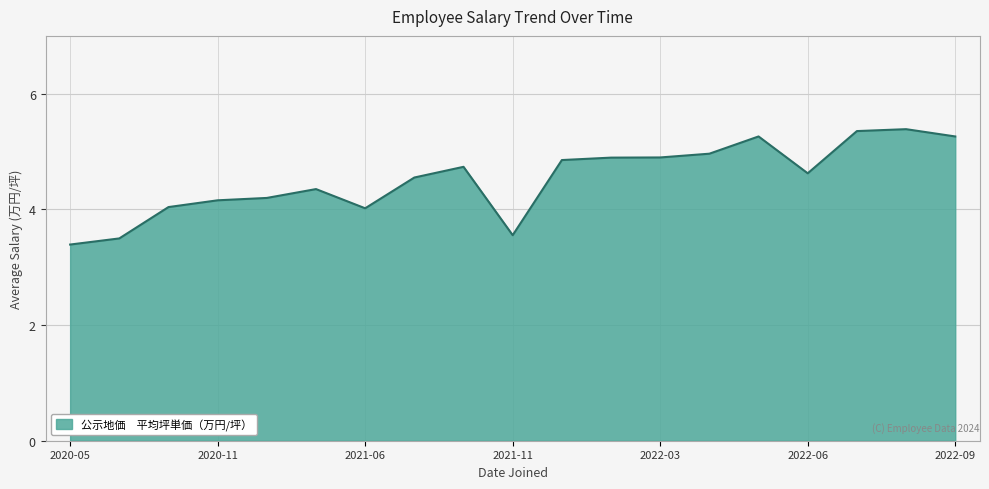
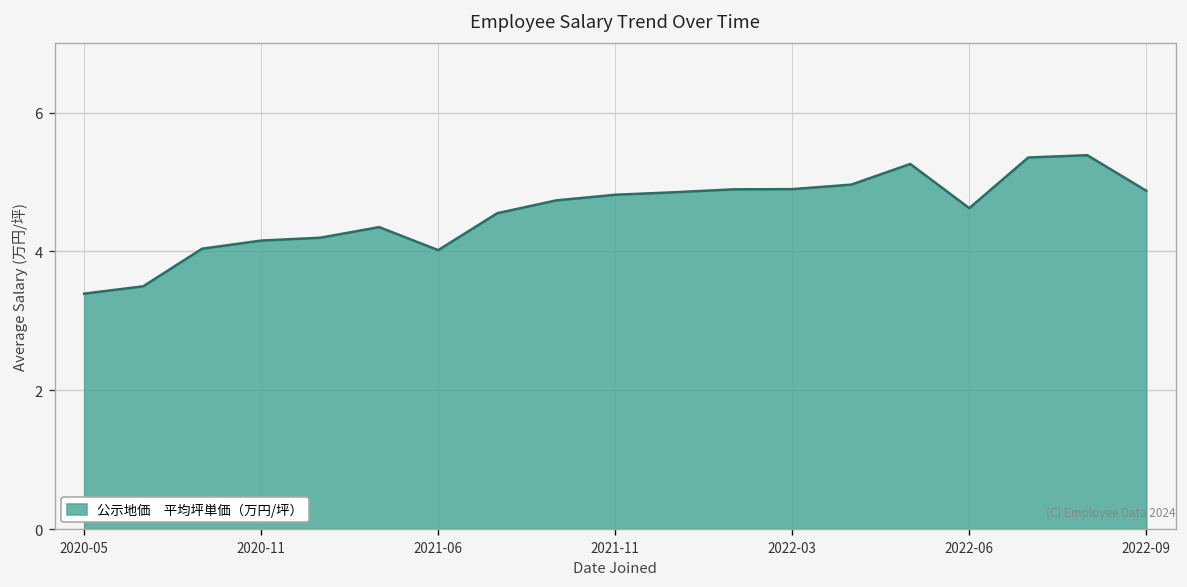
2021-11: 3.6 -> 4.8
2022-09: 5.3 -> 4.9
